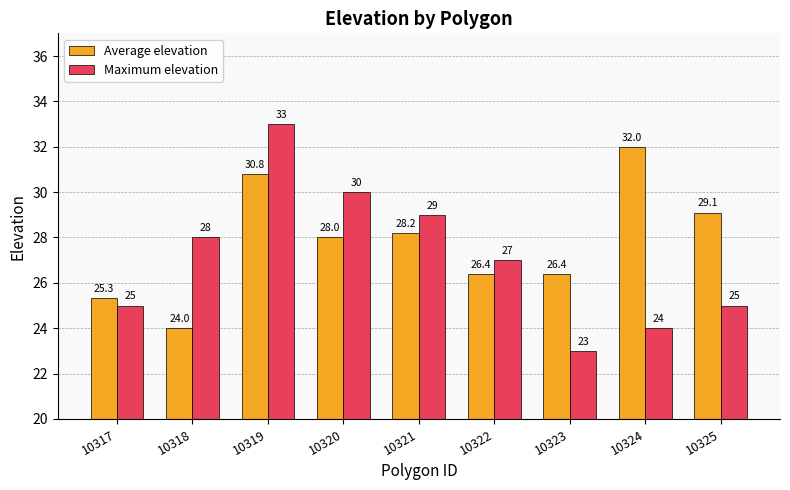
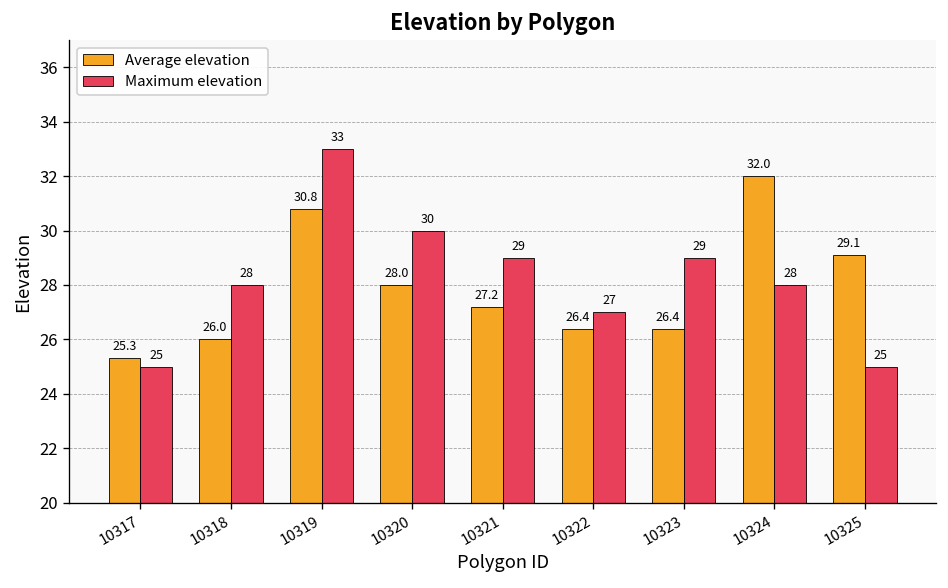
Average elevation, 10318: 24.0 -> 26.0
Average elevation, 10321: 28.2 -> 27.2
Maximum elevation, 10323: 23 -> 29
Maximum elevation, 10324: 24 -> 28
